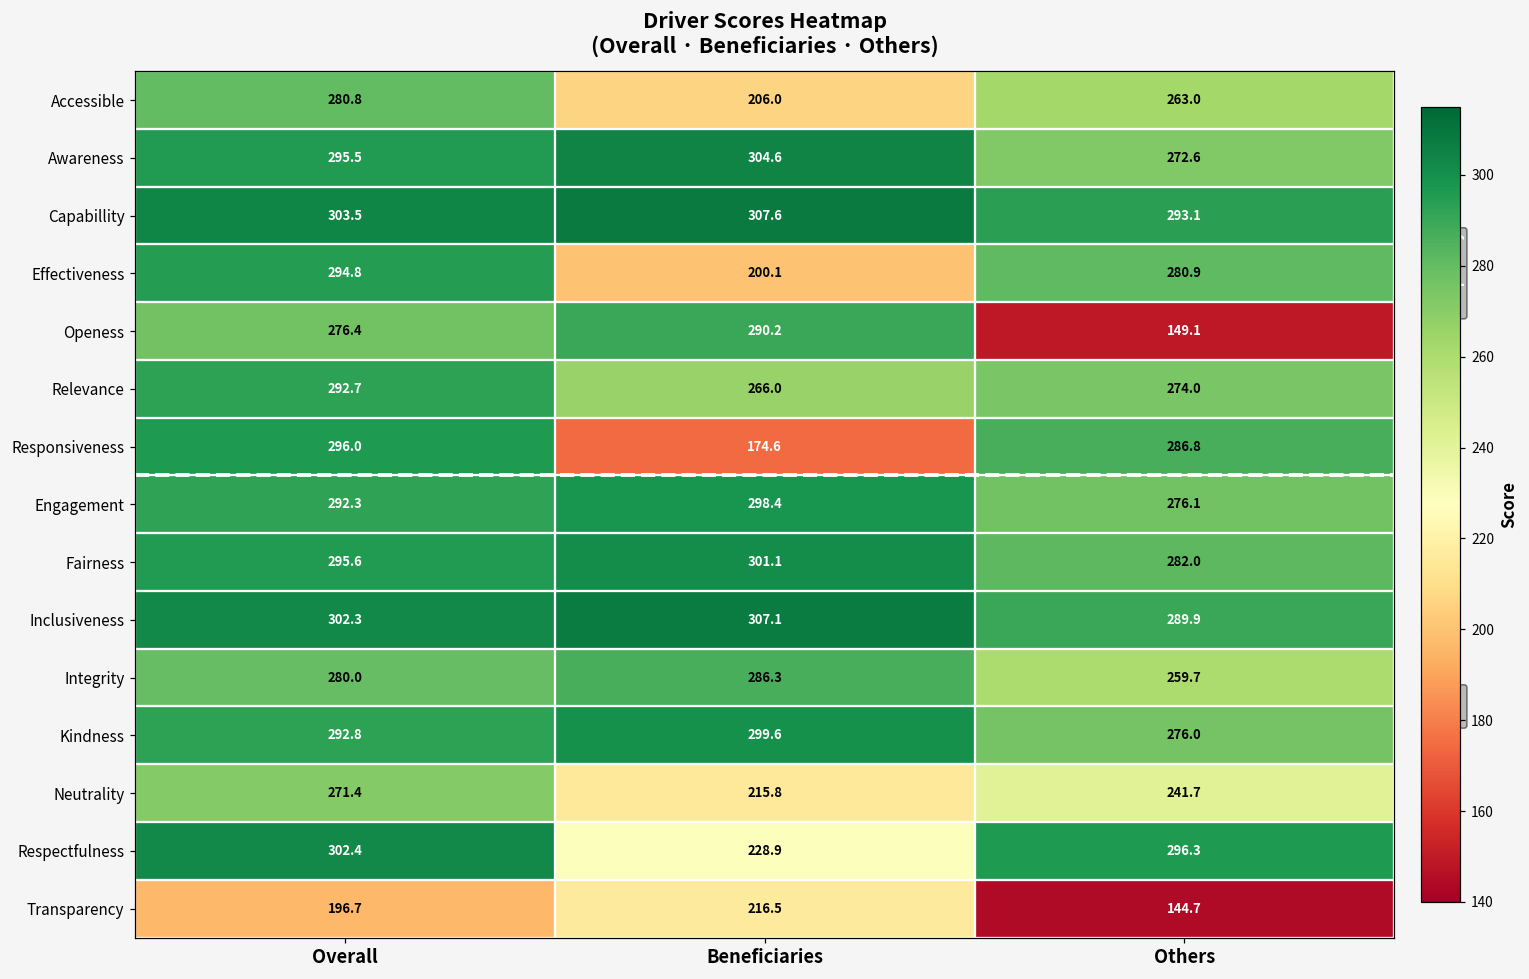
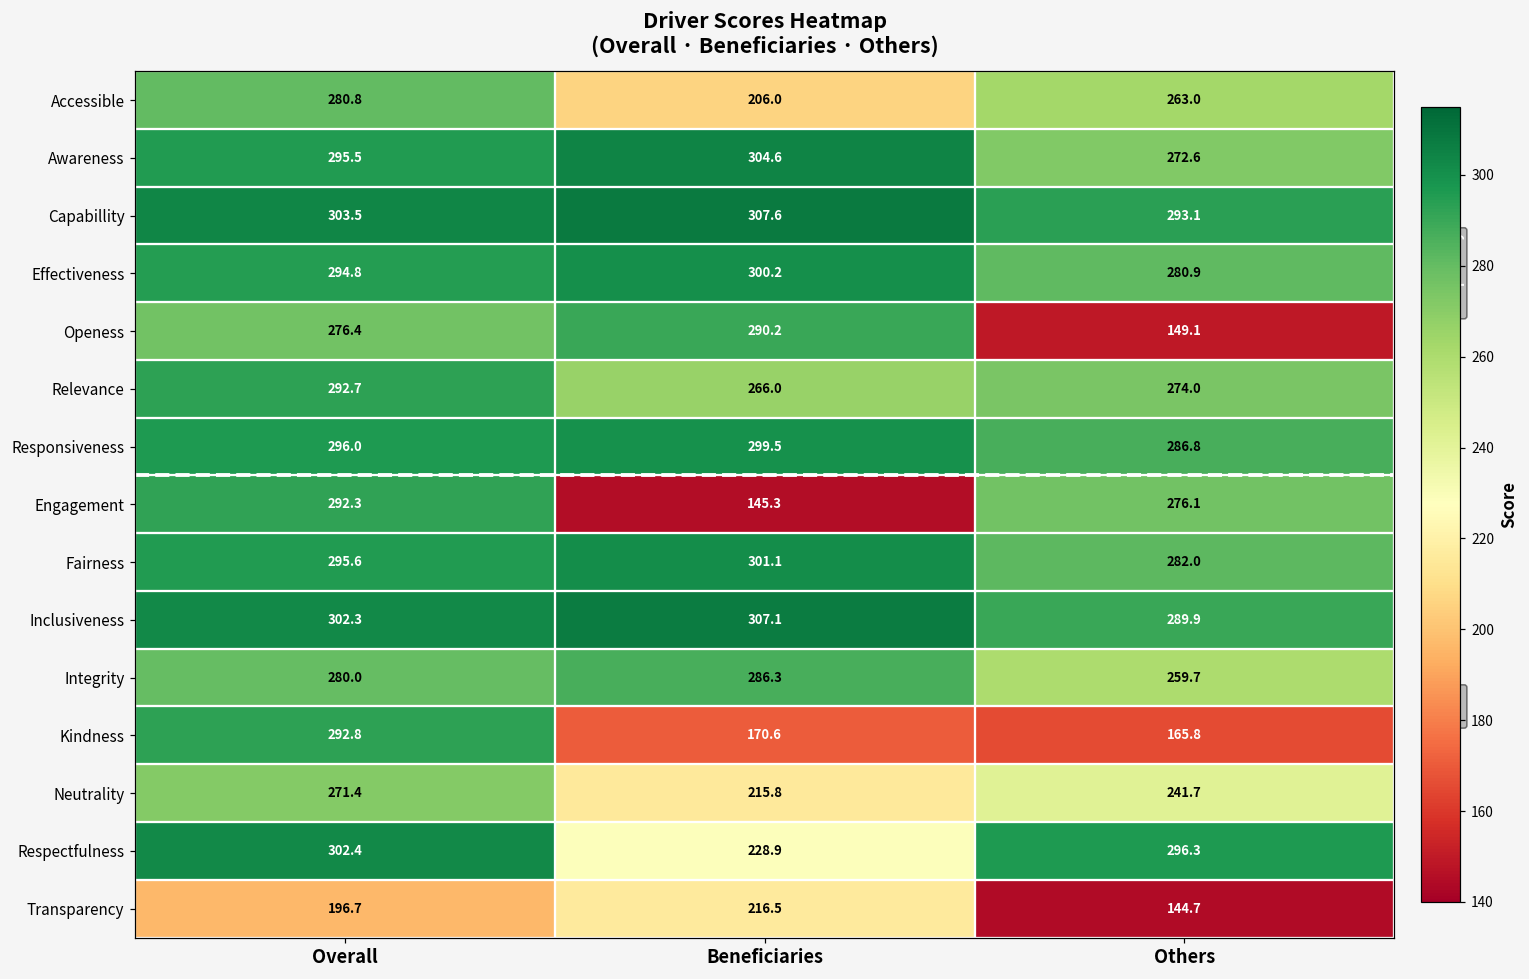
Effectiveness, Beneficiaries: 200.1 -> 300.2
Responsiveness, Beneficiaries: 174.6 -> 299.5
Engagement, Beneficiaries: 298.4 -> 145.3
Kindness, Beneficiaries: 299.6 -> 170.6
Kindness, Others: 276.0 -> 165.8
